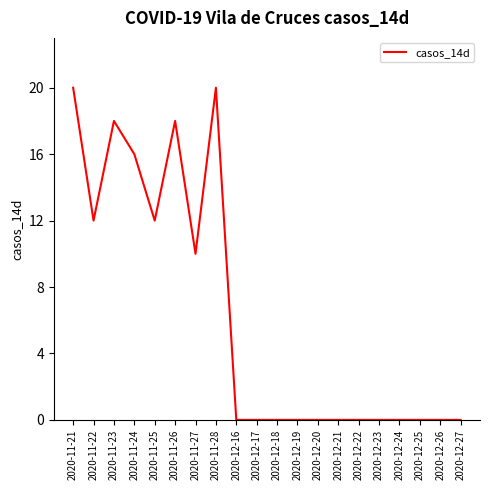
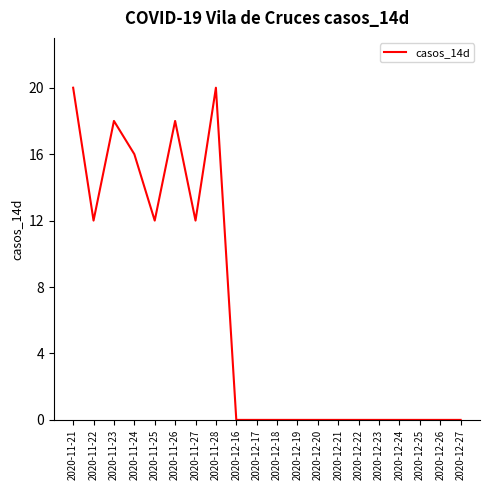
2020-11-27: 10 -> 12
